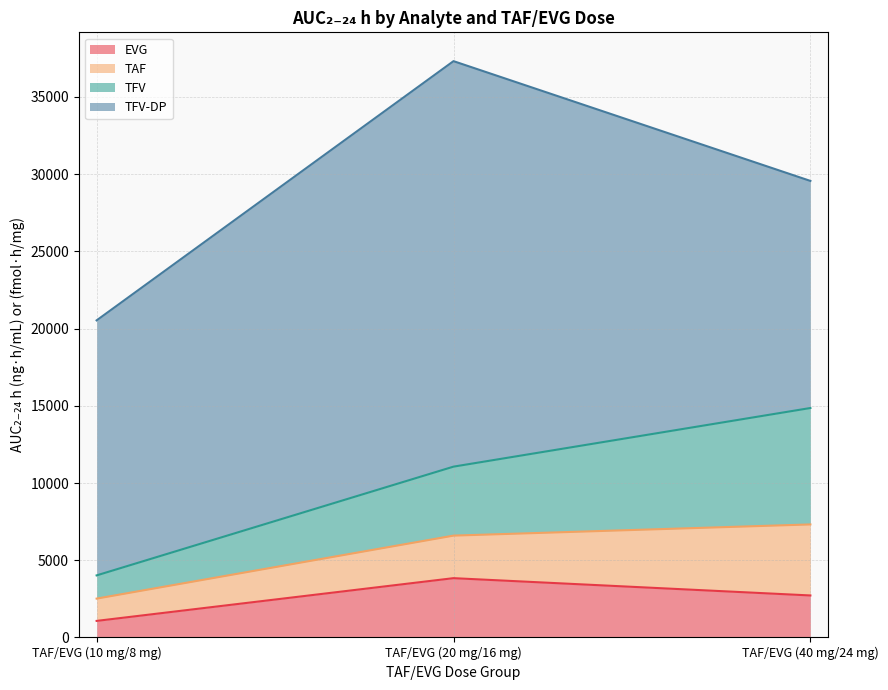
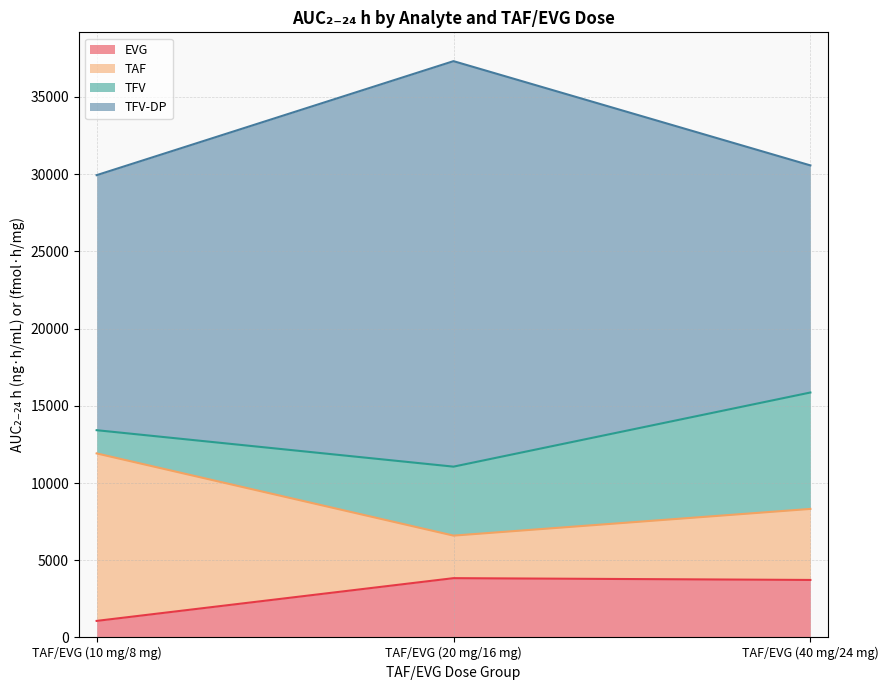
TAF, TAF/EVG (10 mg/8 mg): 1400 -> 10800
EVG, TAF/EVG (40 mg/24 mg): 2700 -> 3700
